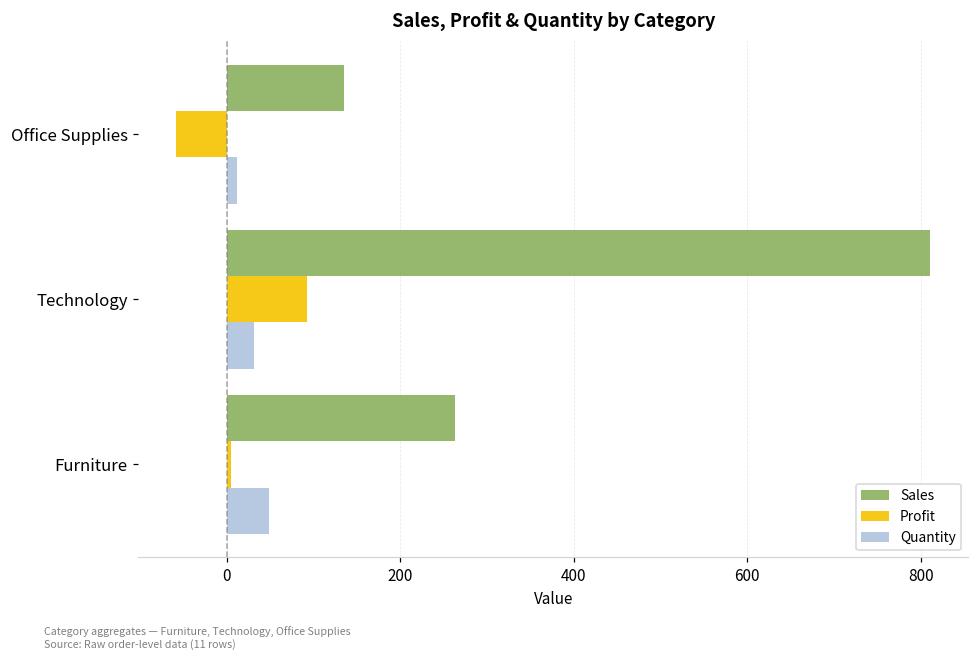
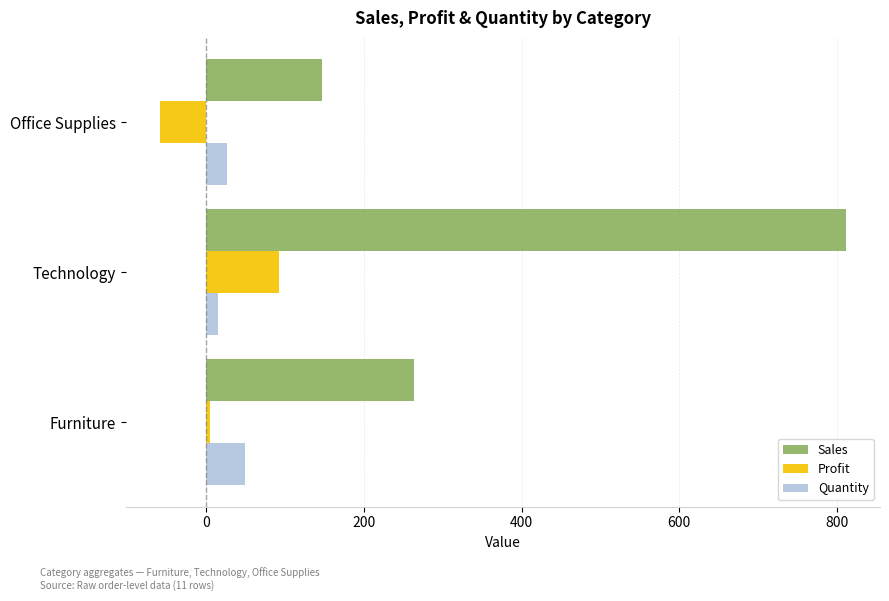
Sales, Office Supplies: 130 -> 150
Quantity, Office Supplies: 10 -> 30
Quantity, Technology: 30 -> 20
